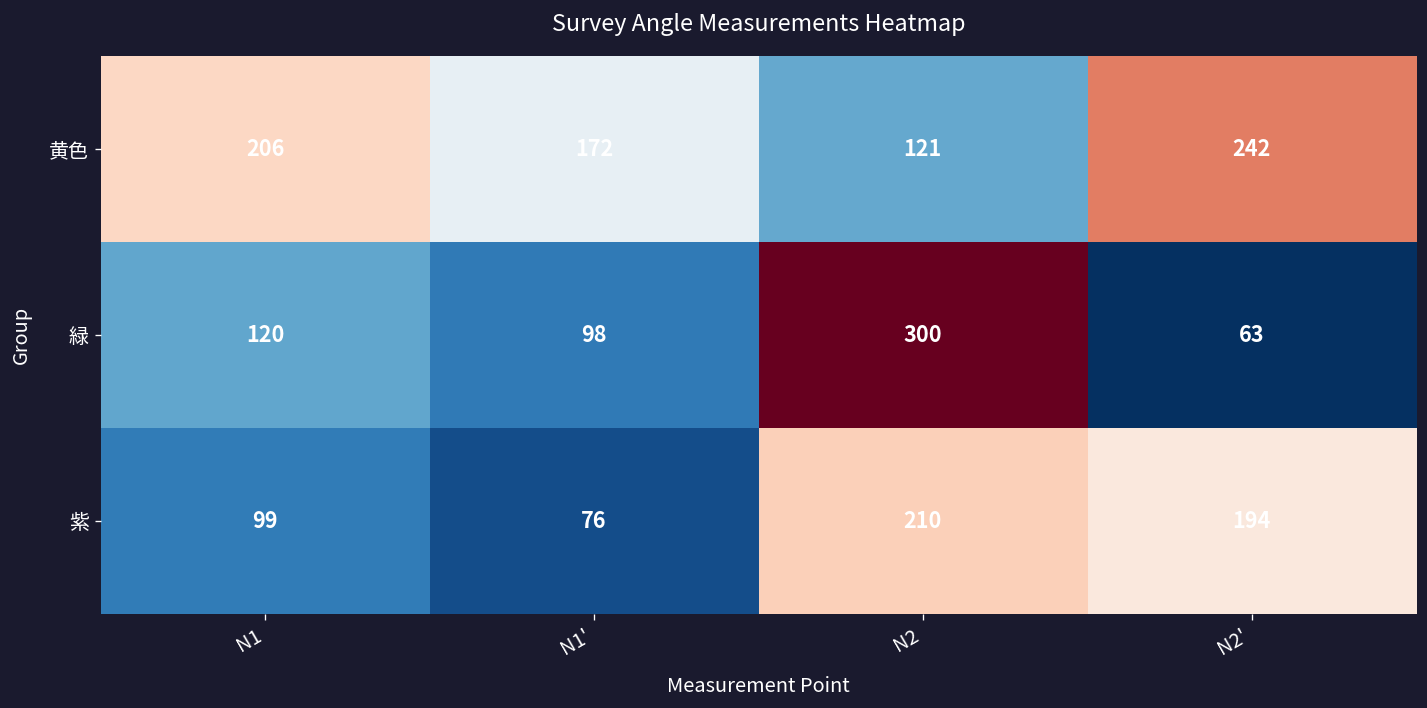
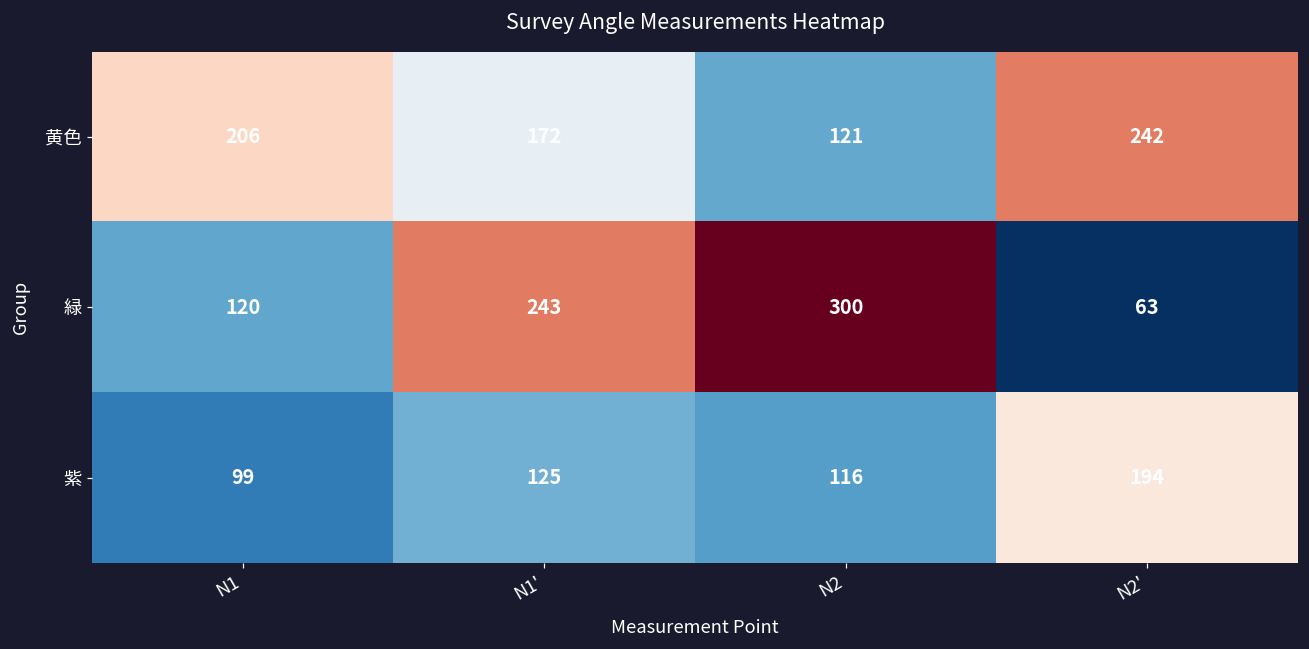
緑, N1': 98 -> 243
紫, N1': 76 -> 125
紫, N2: 210 -> 116
